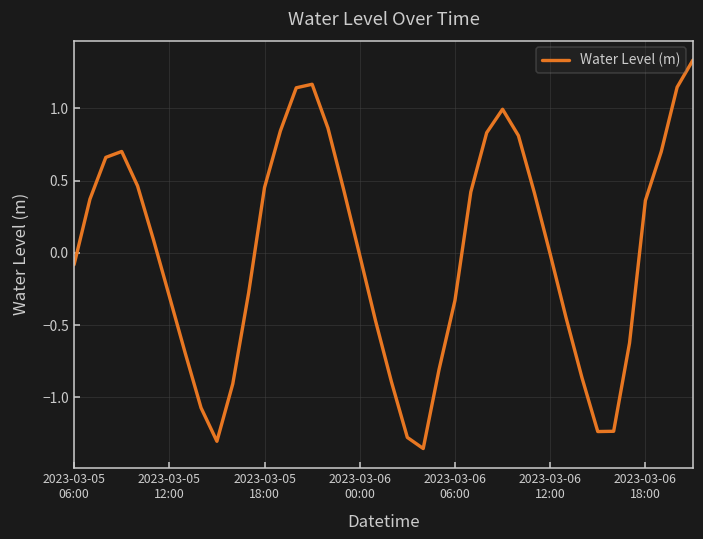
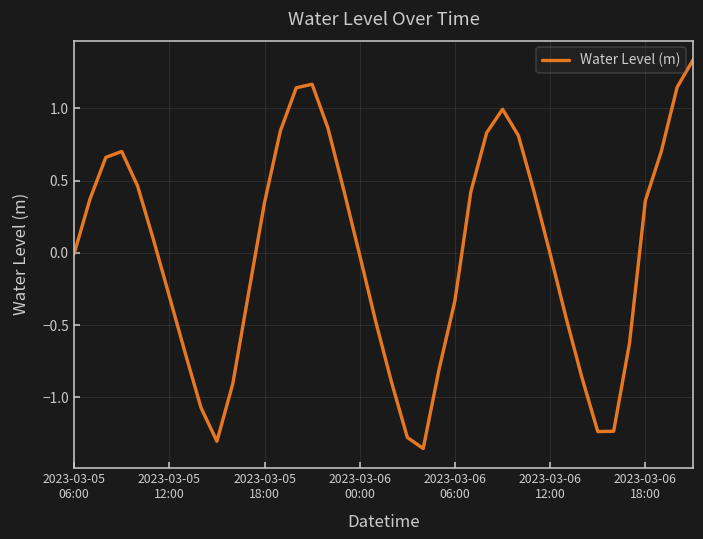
2023-03-05 06:00: -0.08 -> -0.01
2023-03-05 18:00: 0.45 -> 0.35
